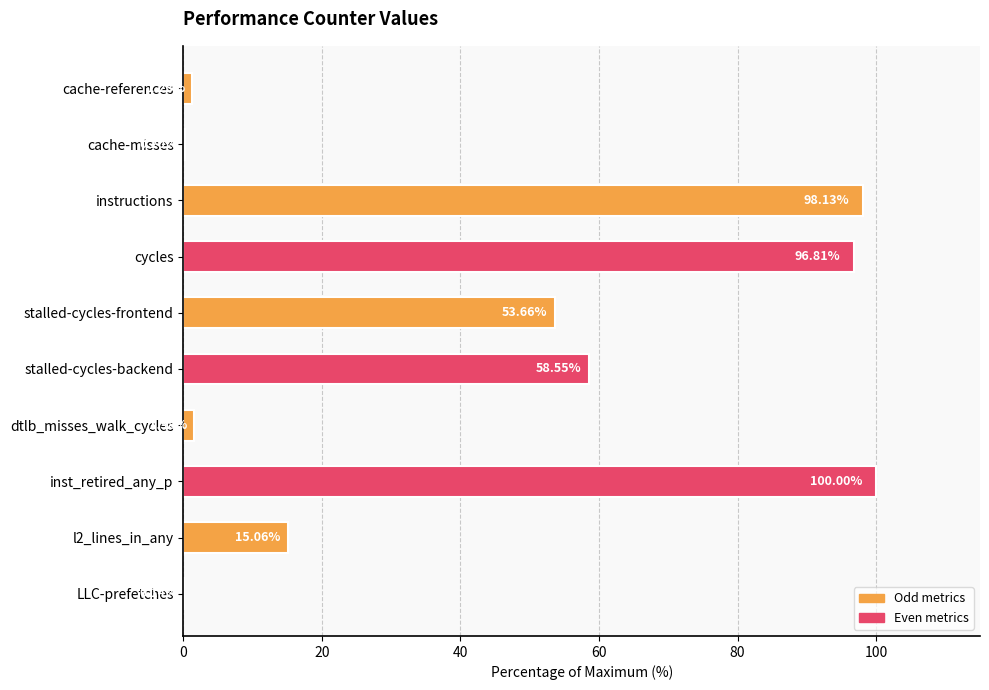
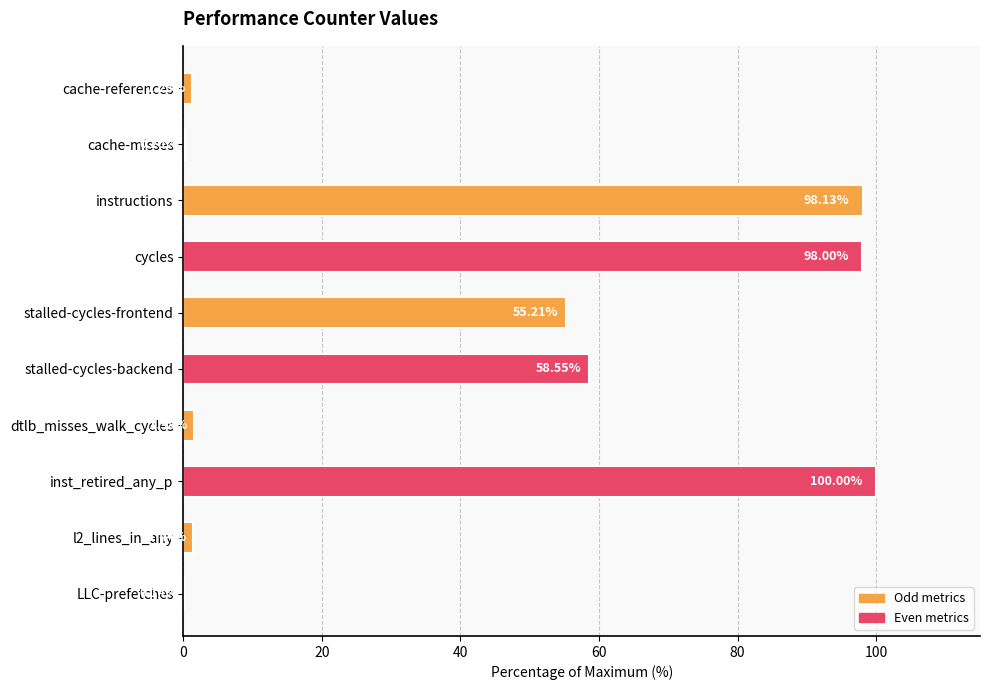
cycles: 96.81% -> 98.00%
stalled-cycles-frontend: 53.66% -> 55.21%
l2_lines_in_any: 15 -> 1
